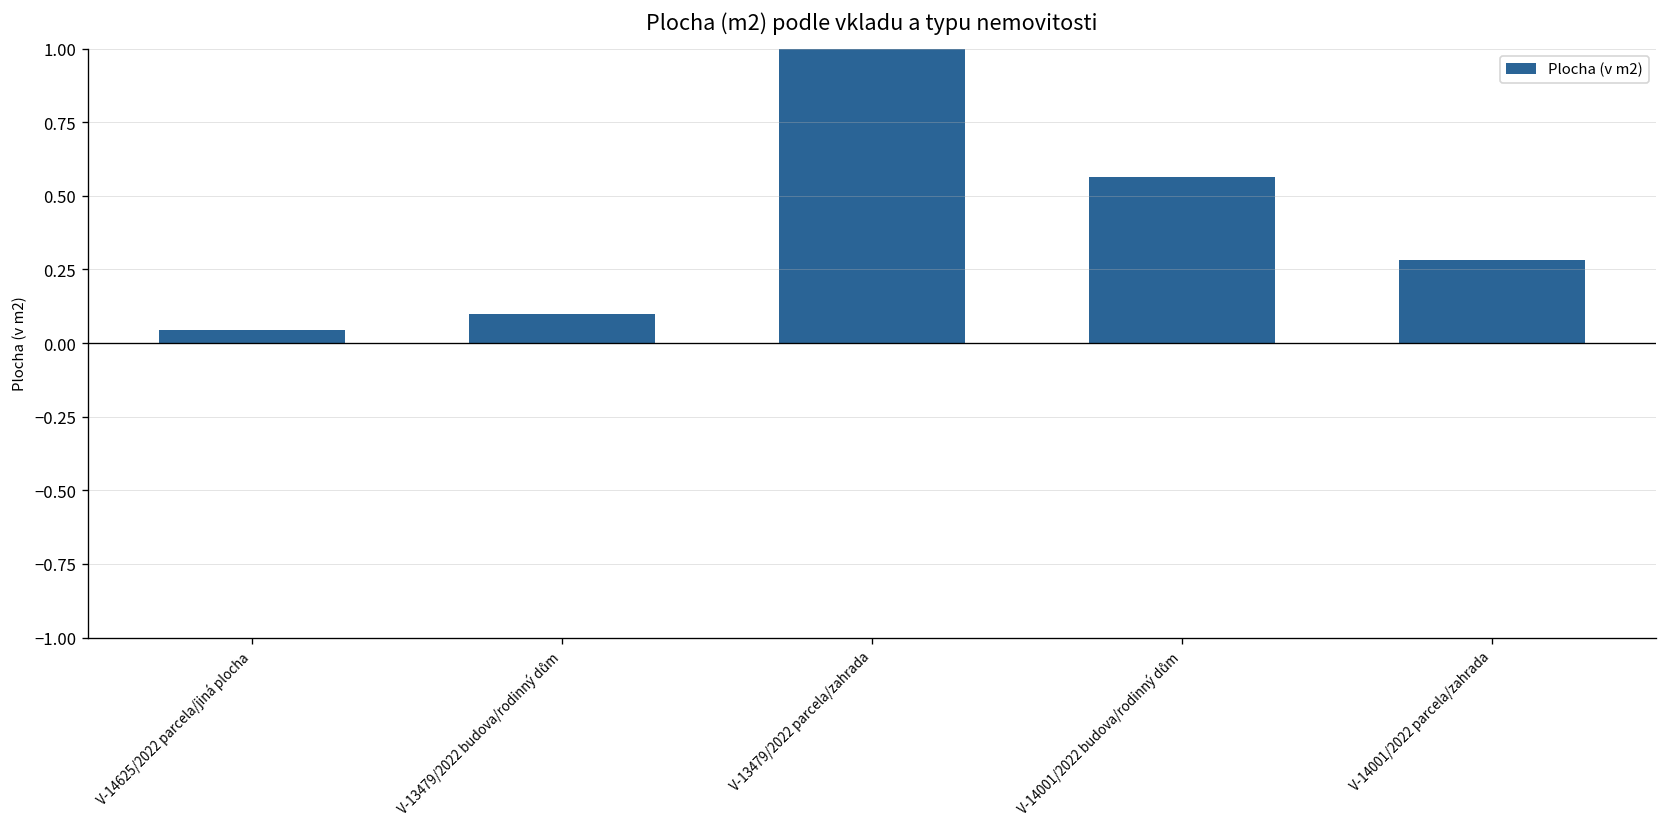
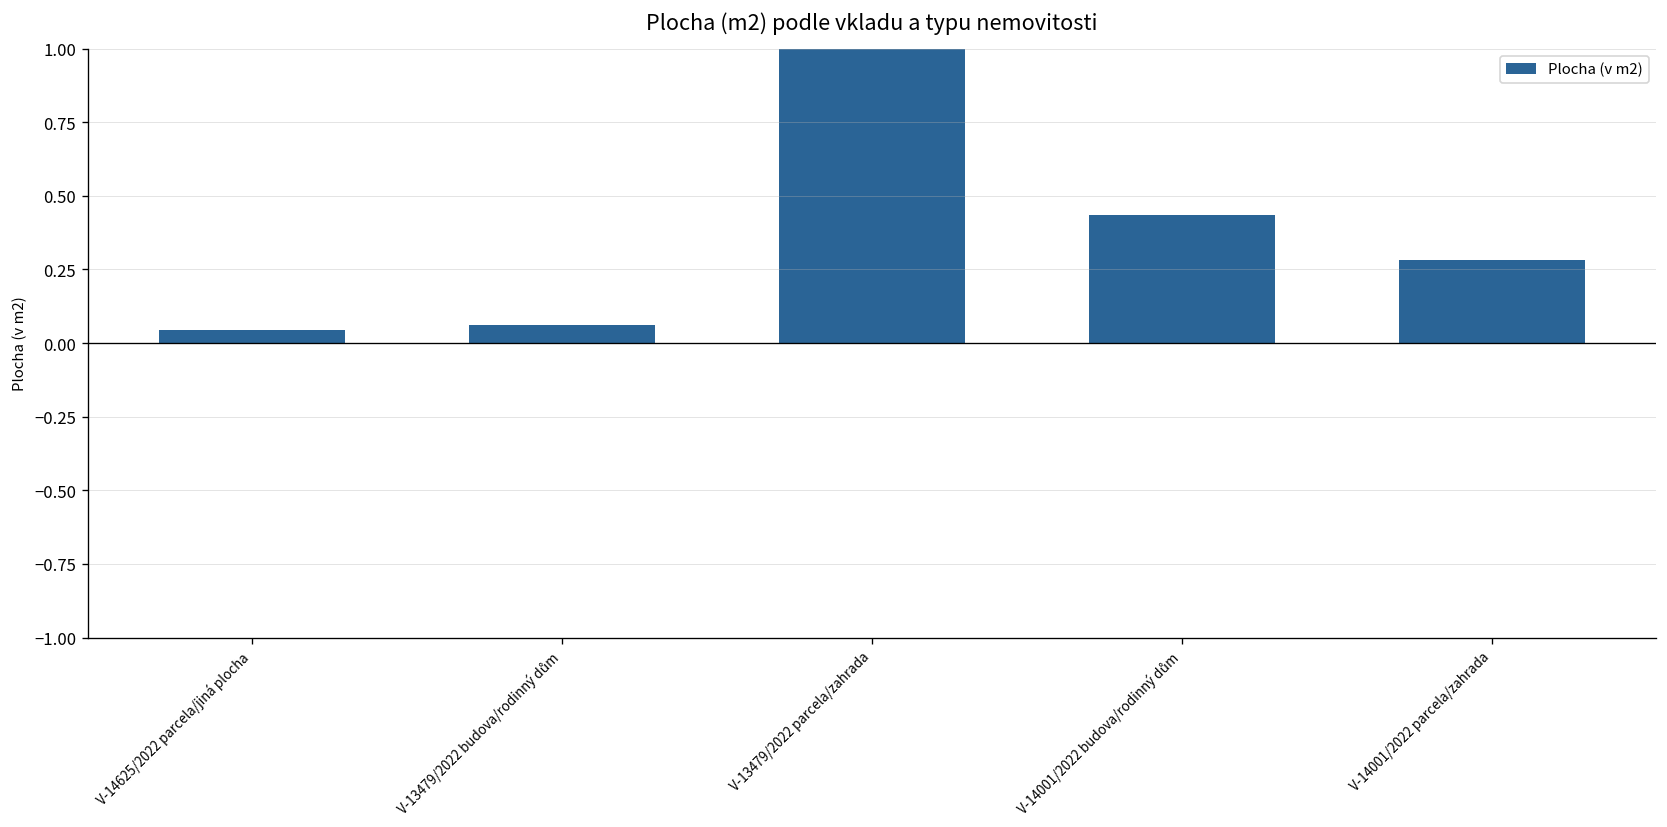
V-13479/2022 budova/rodinný dům: 0.10 -> 0.06
V-14001/2022 budova/rodinný dům: 0.56 -> 0.44
